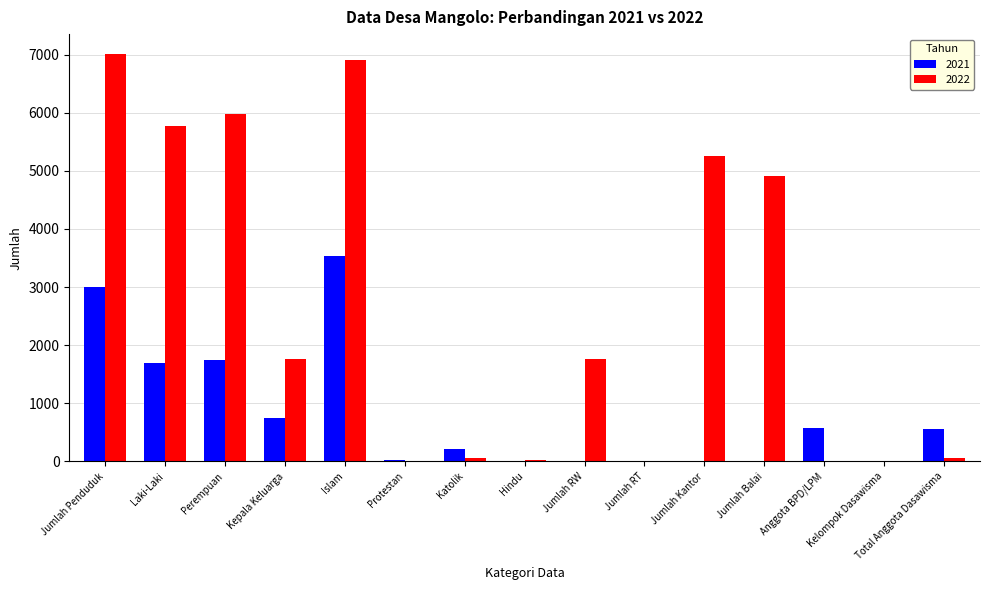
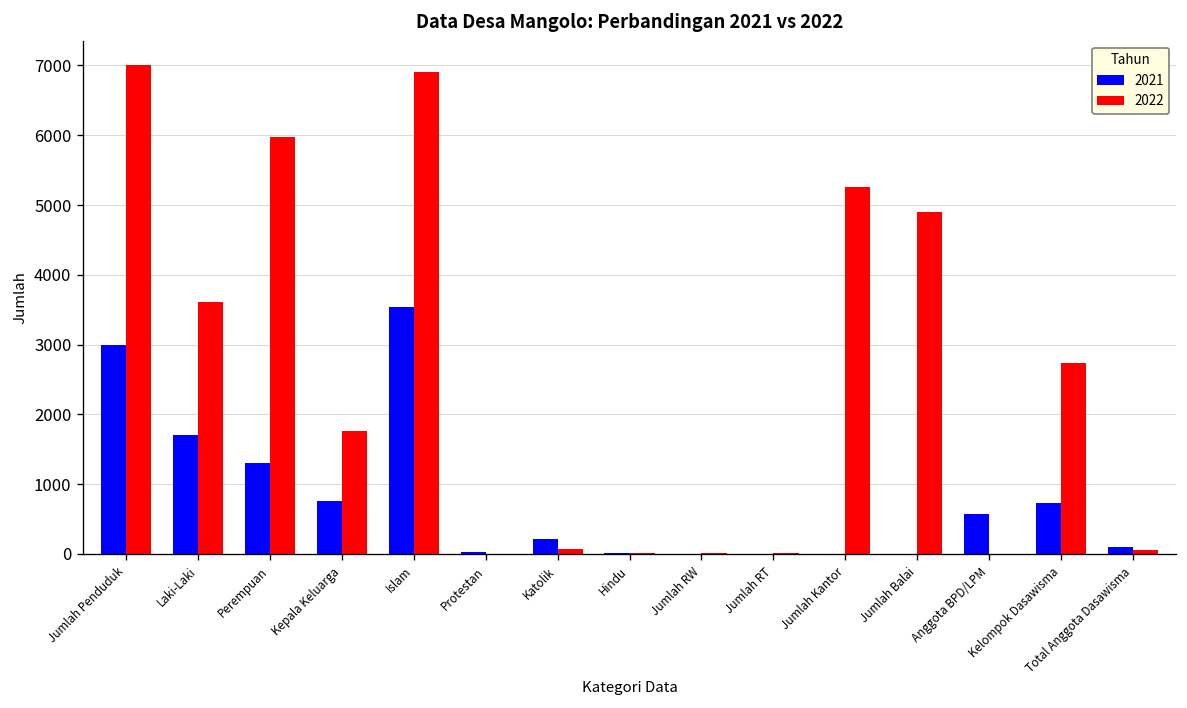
2022, Laki-Laki: 5800 -> 3600
2021, Perempuan: 1800 -> 1300
2022, Jumlah RW: 1800 -> 0
2021, Kelompok Dasawisma: 0 -> 700
2022, Kelompok Dasawisma: 0 -> 2700
2021, Total Anggota Dasawisma: 600 -> 100
